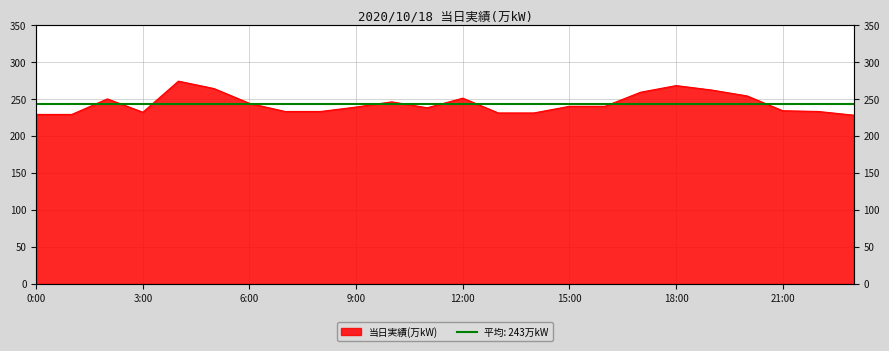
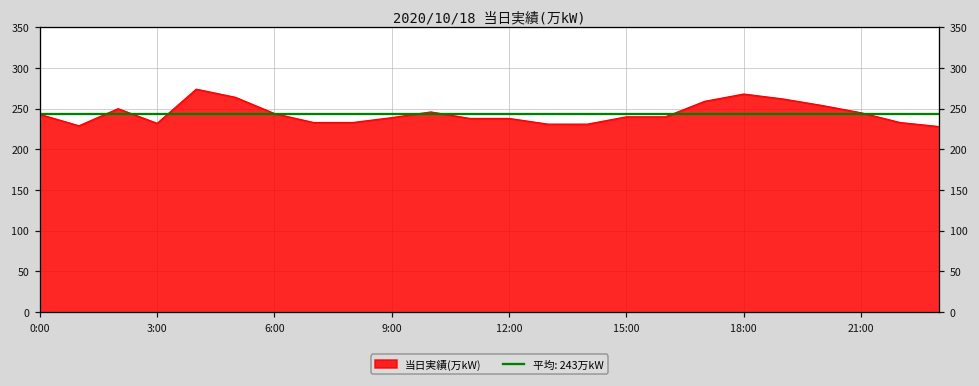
0:00: 230 -> 240
12:00: 250 -> 240
21:00: 230 -> 250
